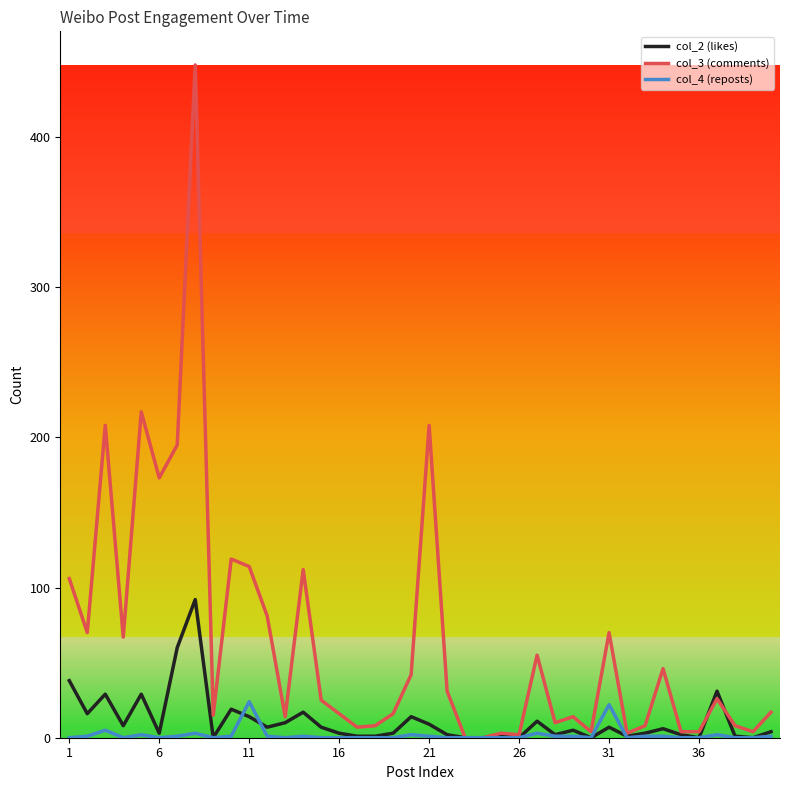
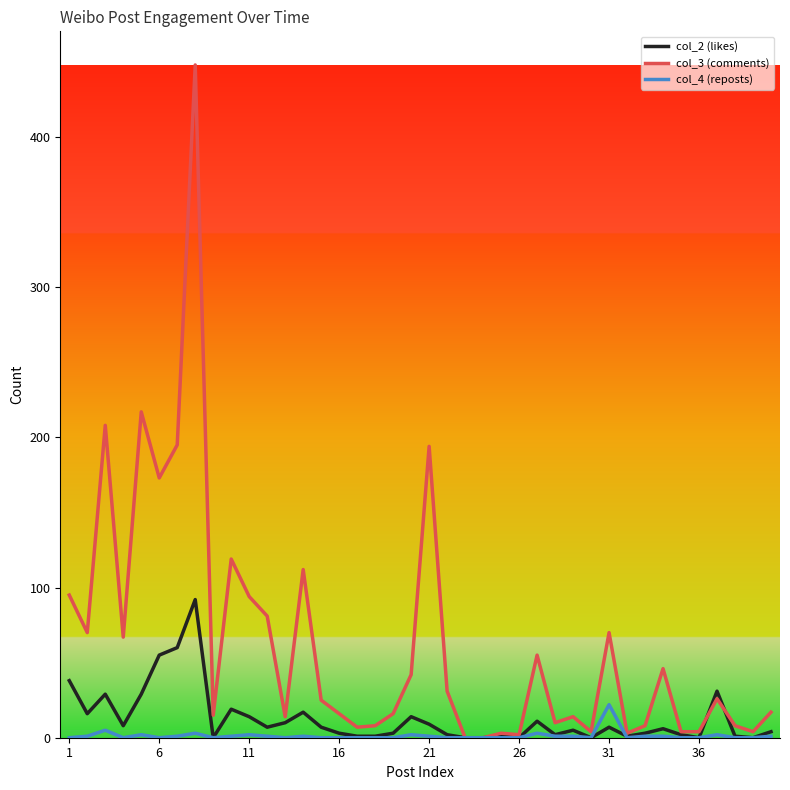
col_3 (comments), 1: 106 -> 95
col_2 (likes), 6: 3 -> 55
col_3 (comments), 11: 114 -> 94
col_4 (reposts), 11: 24 -> 2
col_3 (comments), 21: 208 -> 194
